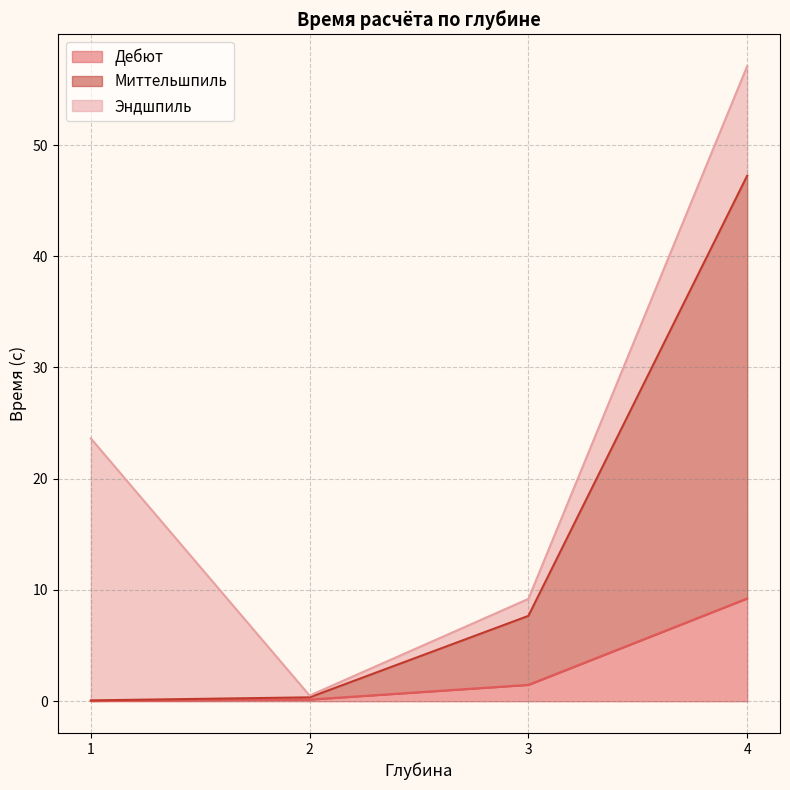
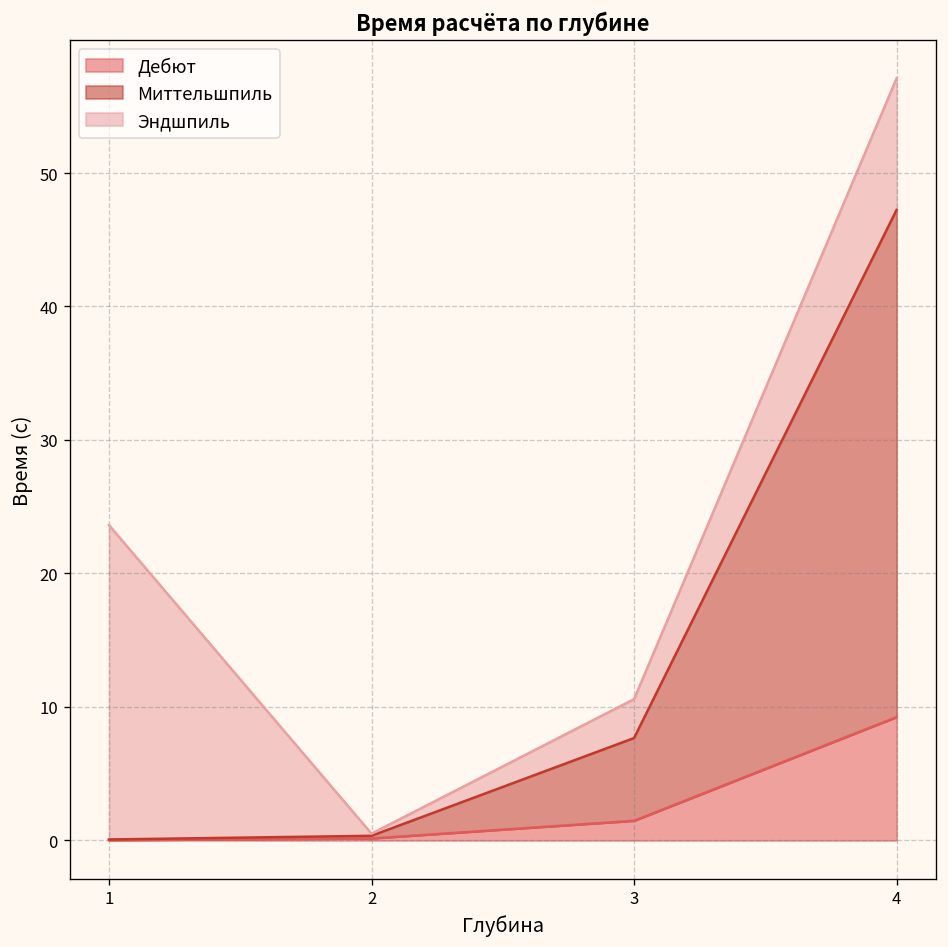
Эндшпиль, 3: 1.5 -> 2.9
